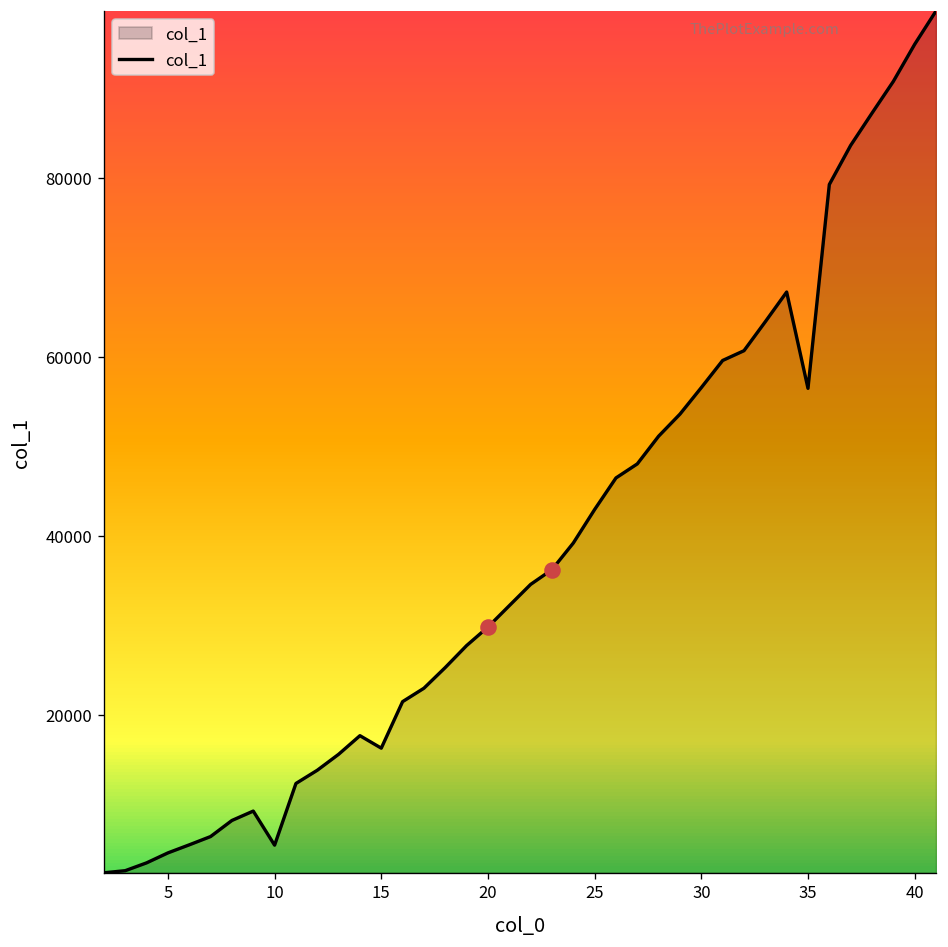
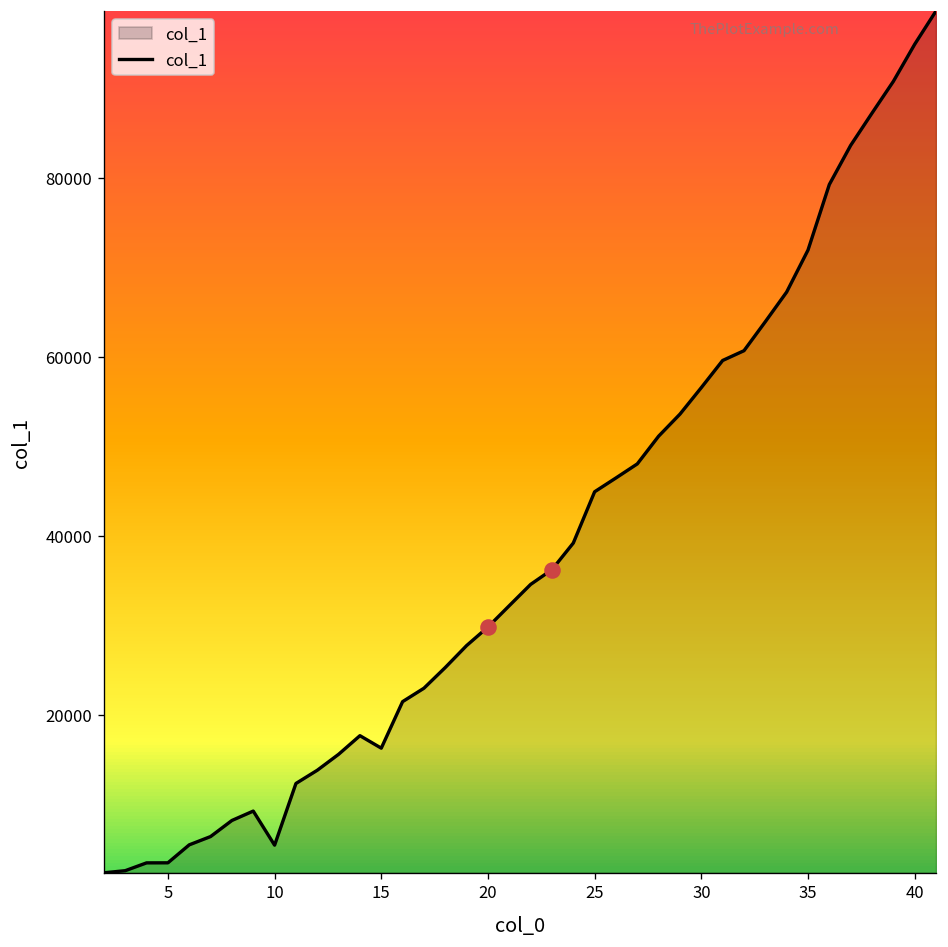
col_1, 5: 5000 -> 3000
col_1, 25: 43000 -> 45000
col_1, 35: 56000 -> 72000
